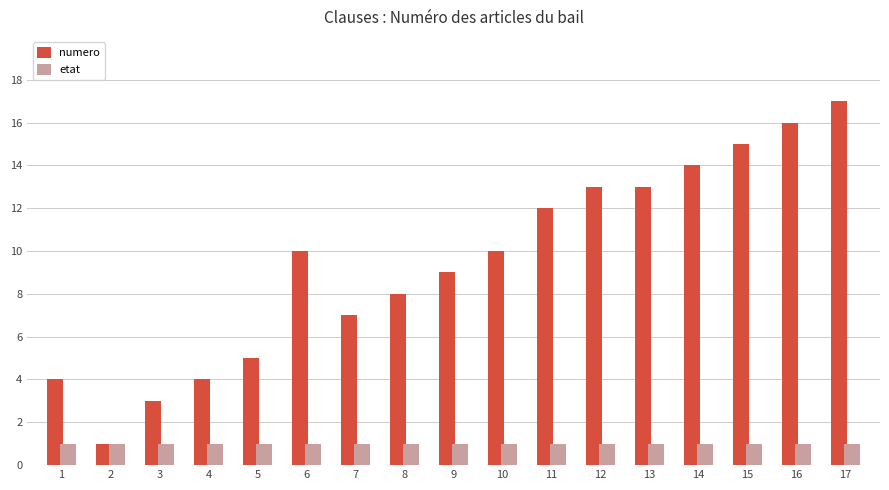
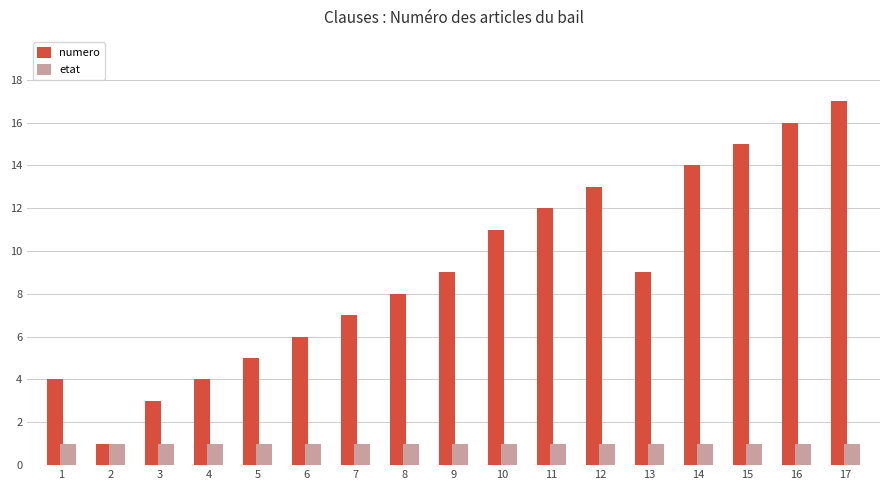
numero, 6: 10 -> 6
numero, 10: 10 -> 11
numero, 13: 13 -> 9
